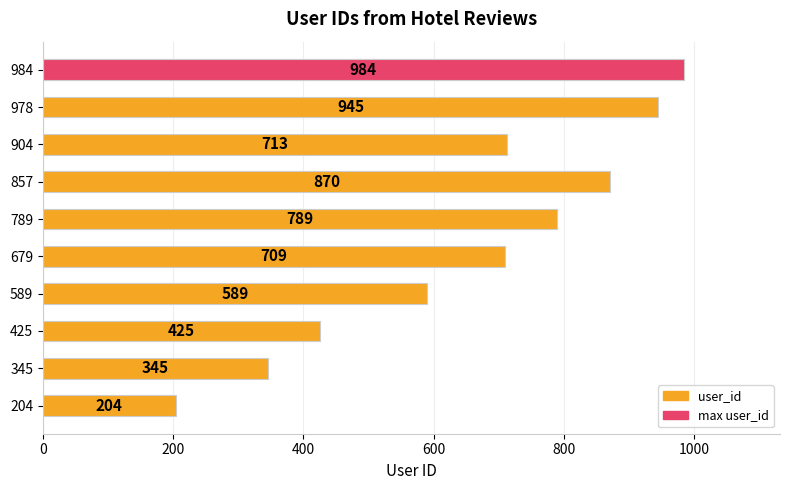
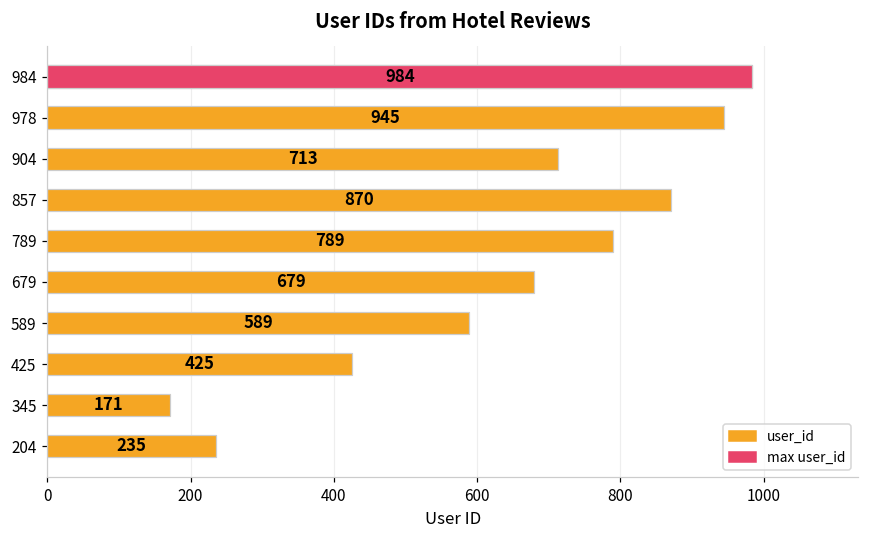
user_id, 679: 709 -> 679
user_id, 345: 345 -> 171
user_id, 204: 204 -> 235
